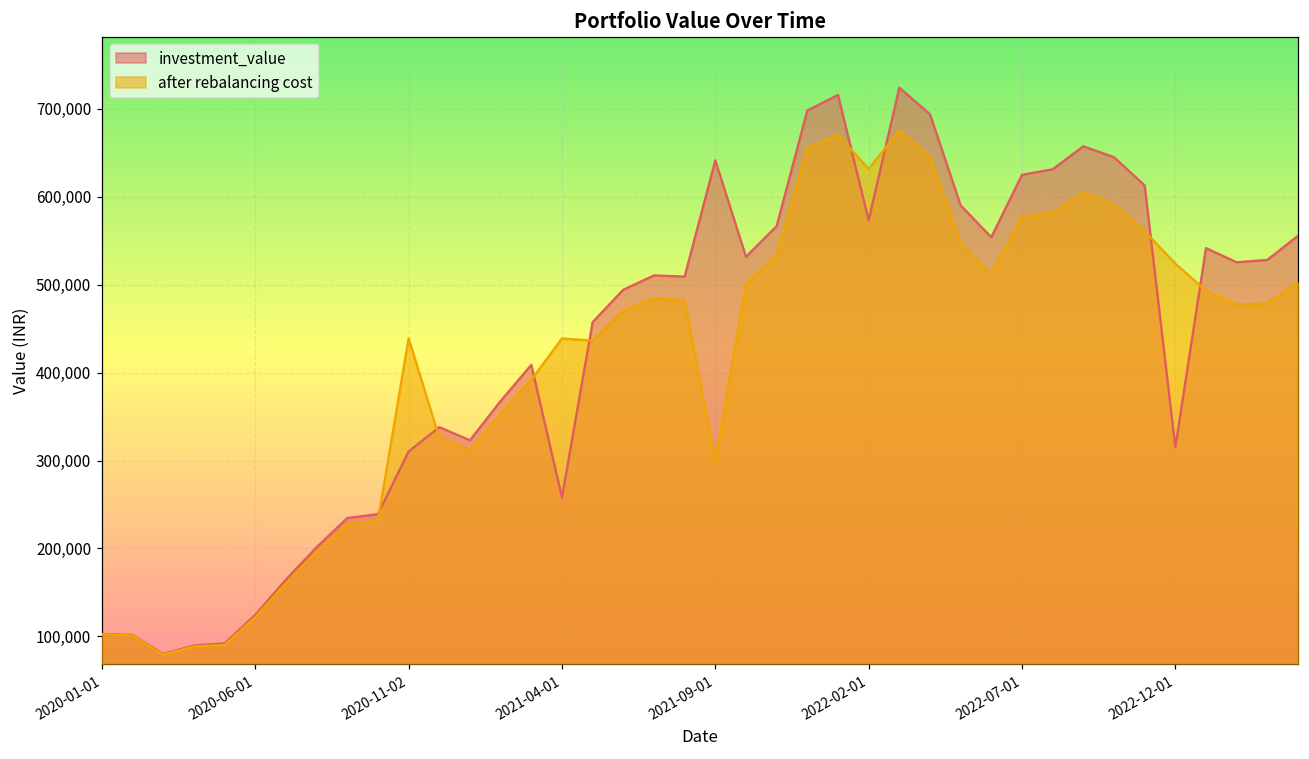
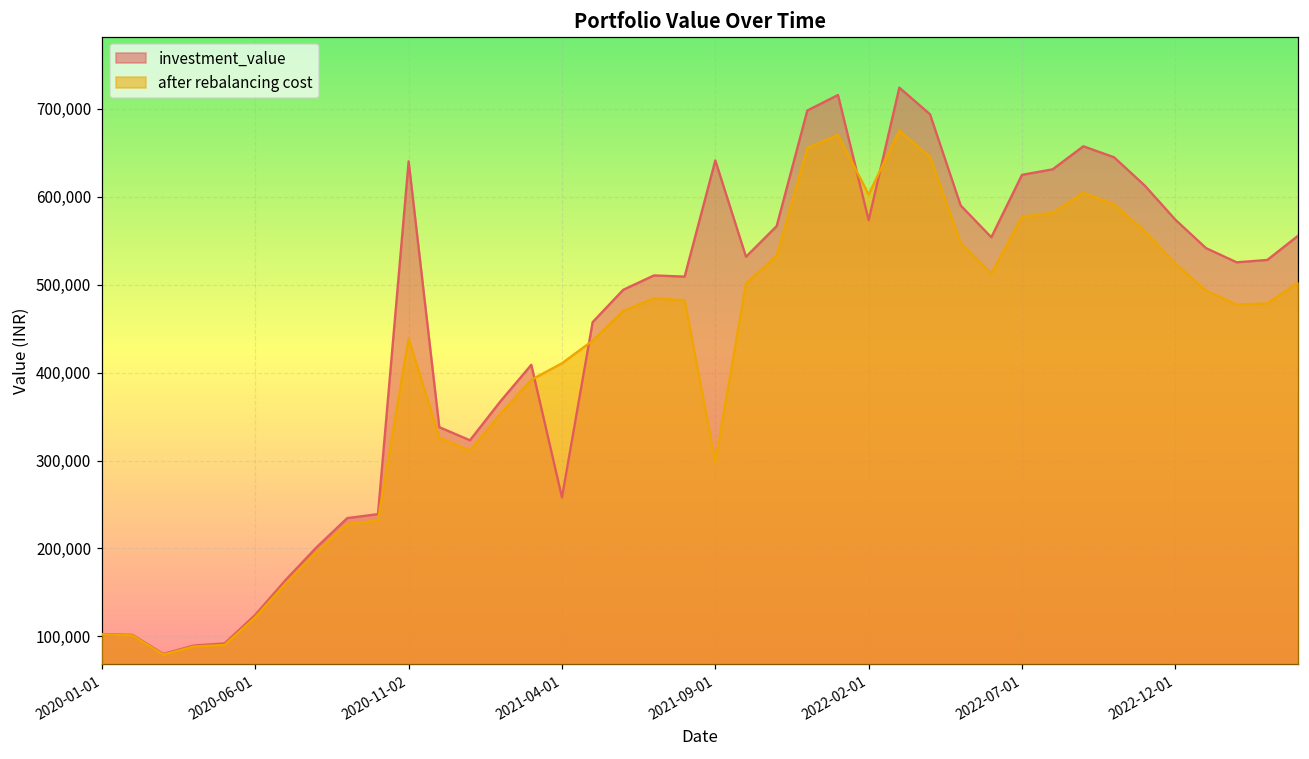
investment_value, 2020-11-02: 310,000 -> 640,000
after rebalancing cost, 2021-04-01: 440,000 -> 410,000
after rebalancing cost, 2022-02-01: 630,000 -> 600,000
investment_value, 2022-12-01: 320,000 -> 570,000
